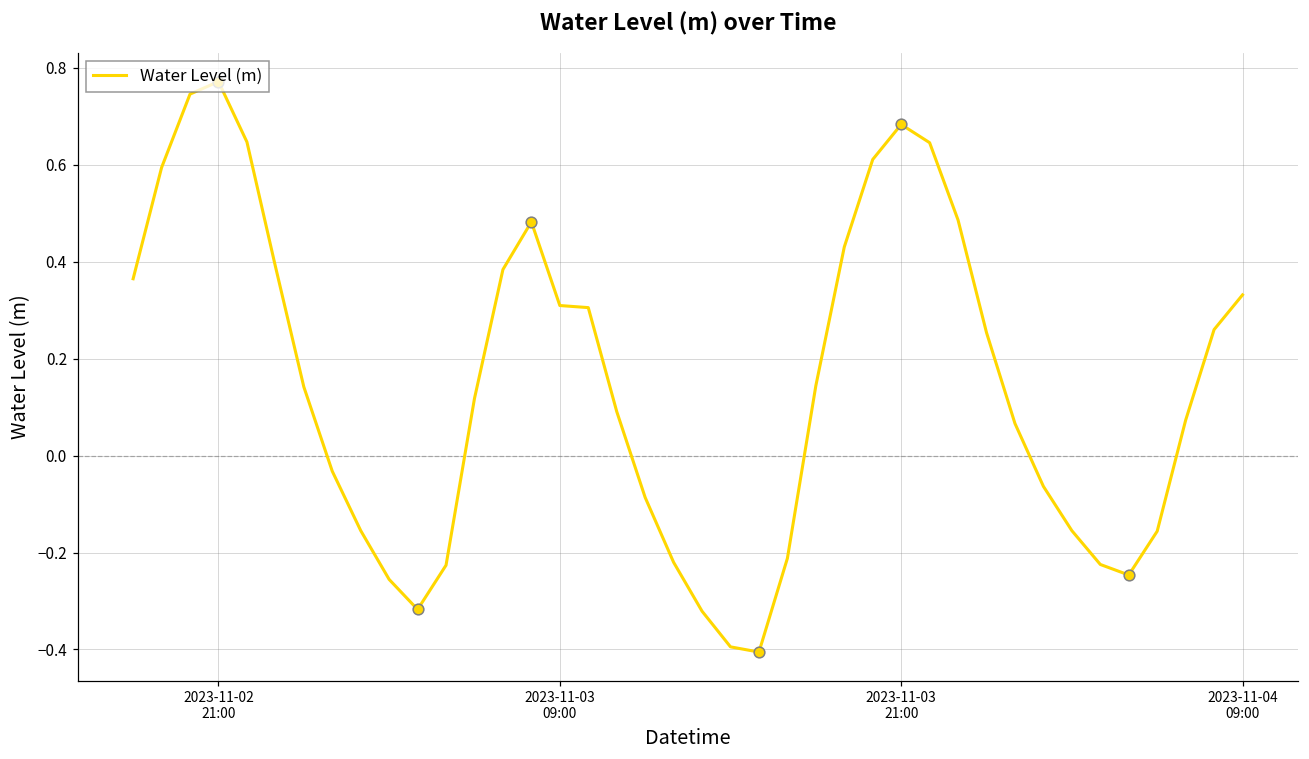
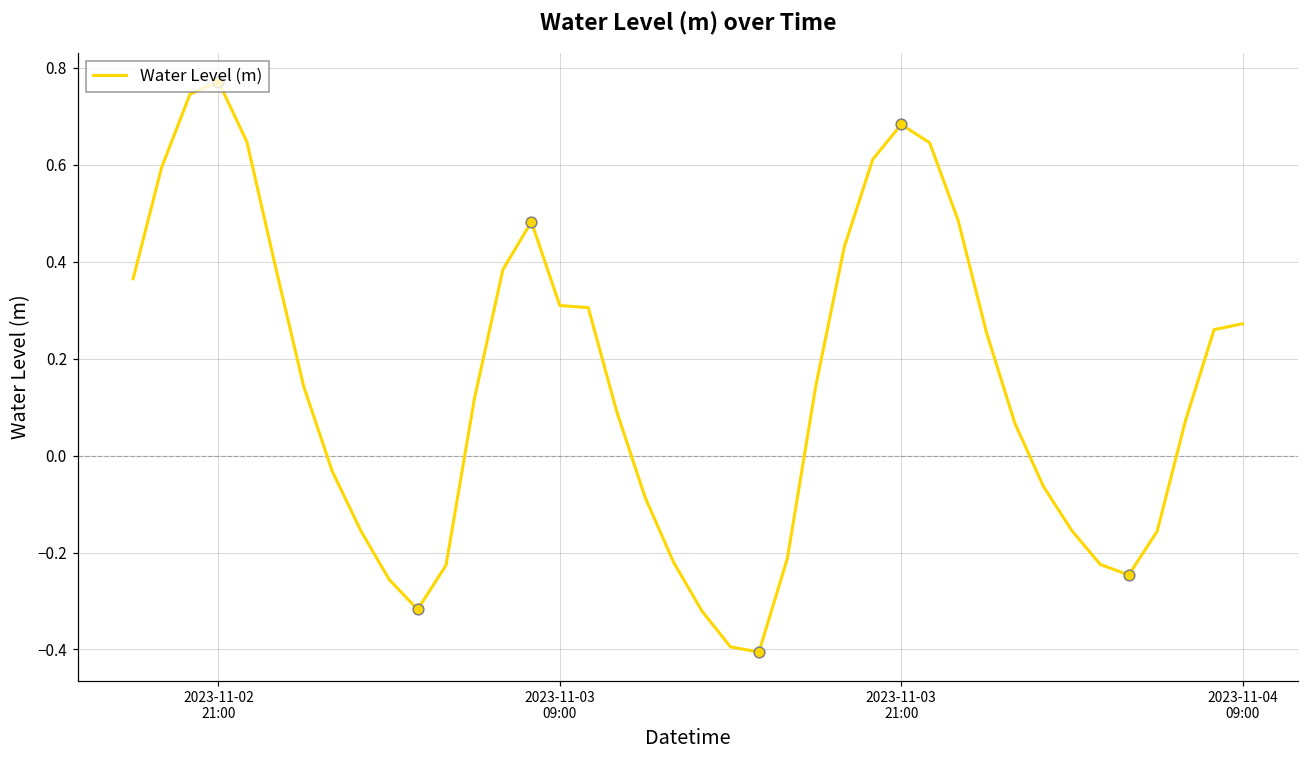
Water Level (m), 2023-11-04 09:00: 0.33 -> 0.27
